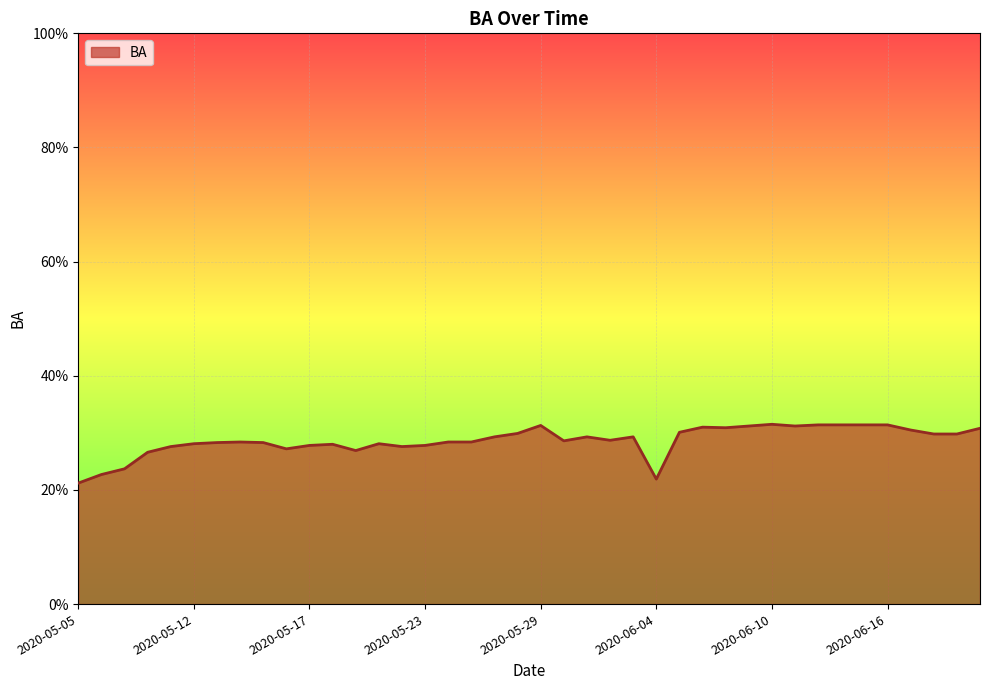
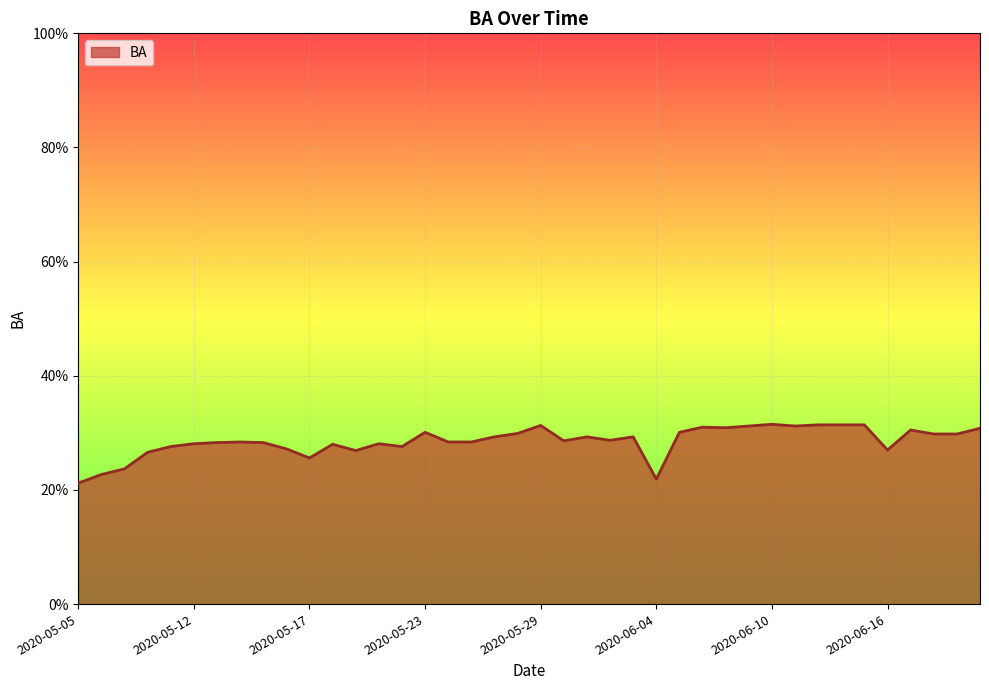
2020-05-17: 28% -> 26%
2020-05-23: 28% -> 30%
2020-06-16: 31% -> 27%
